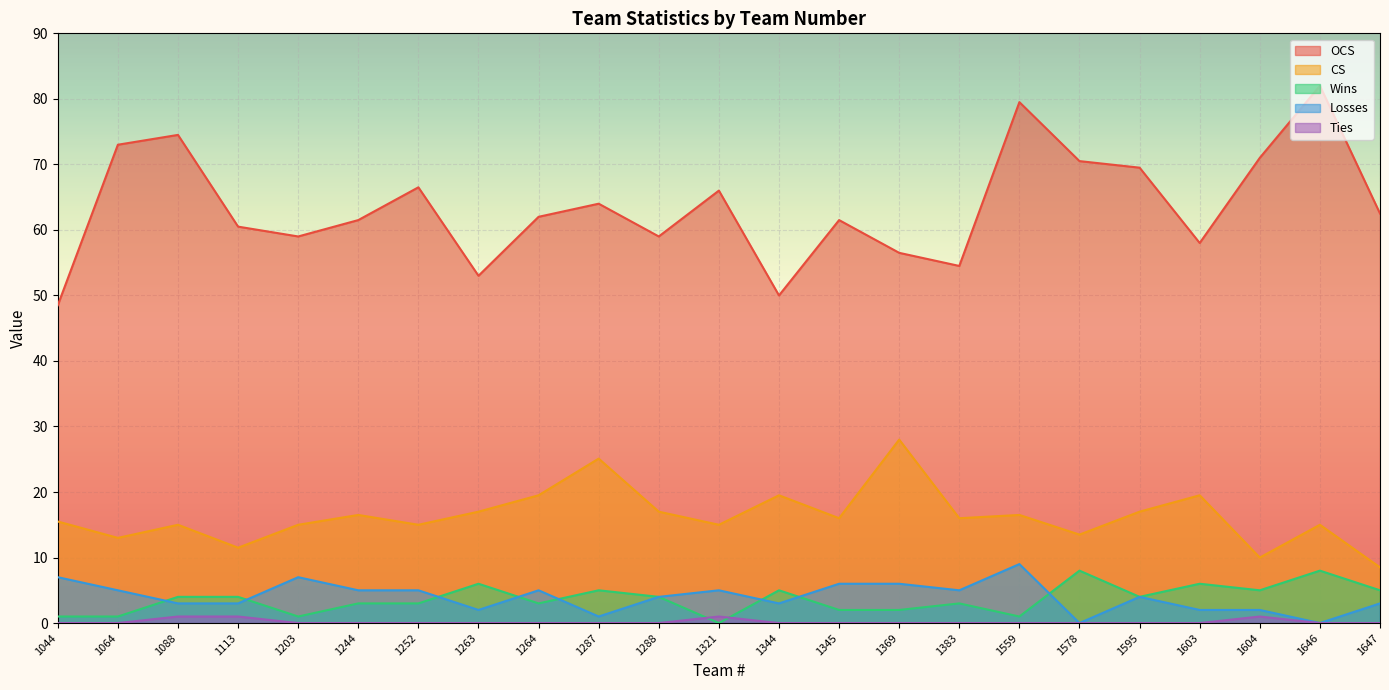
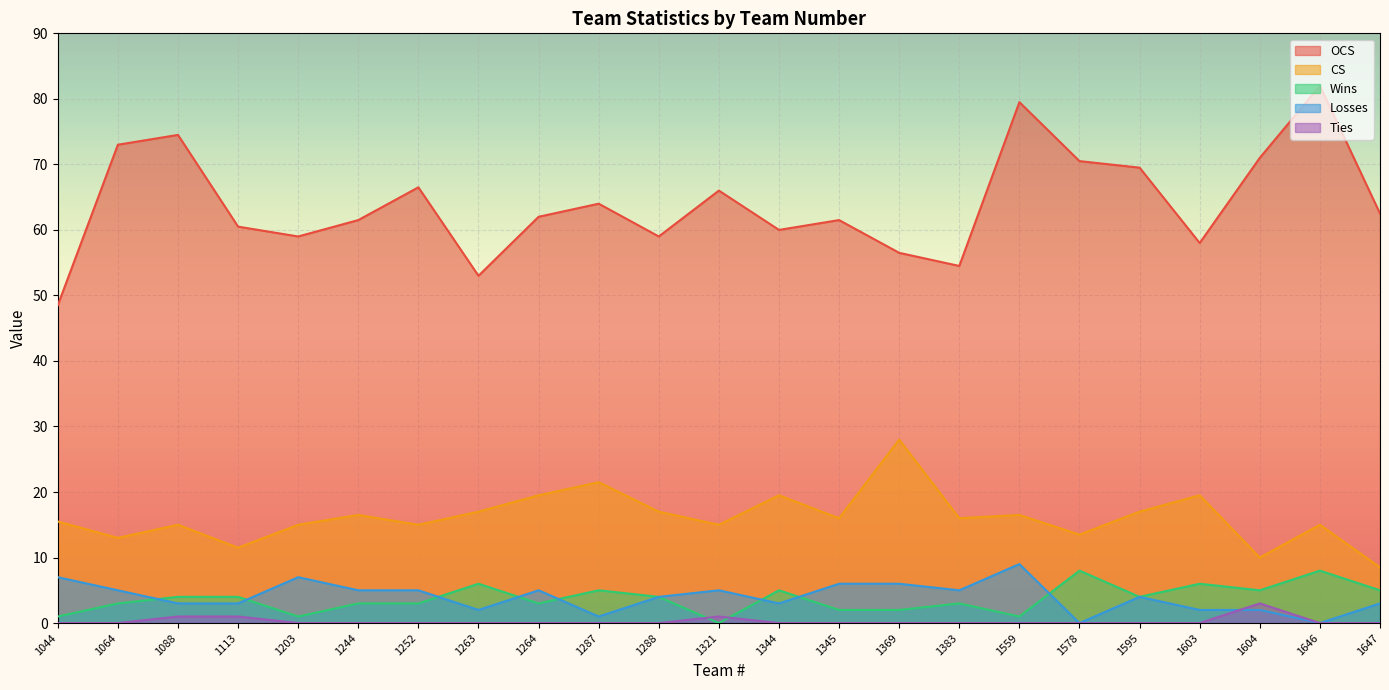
Wins, 1064: 1 -> 3
CS, 1287: 25 -> 22
OCS, 1344: 50 -> 60
Ties, 1604: 1 -> 3
